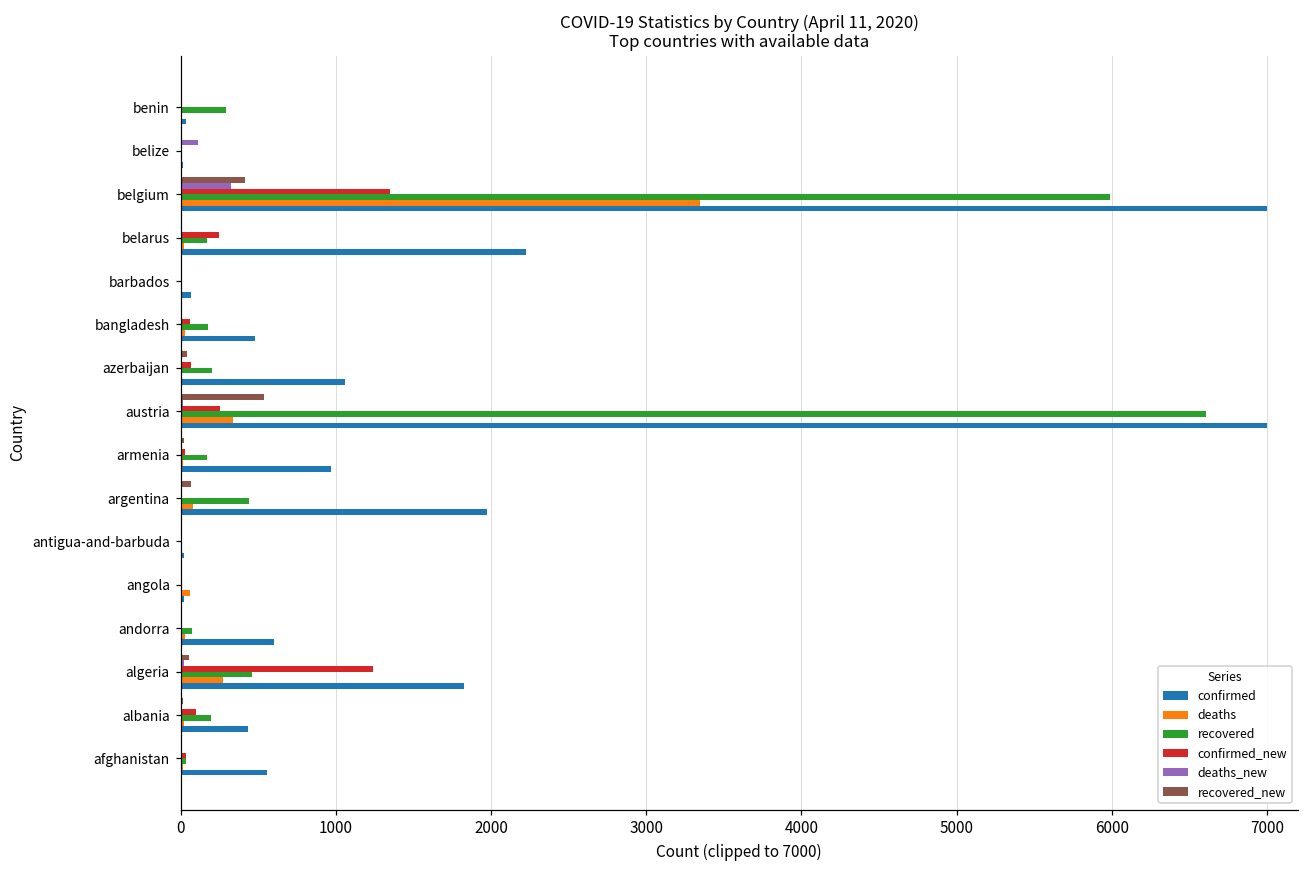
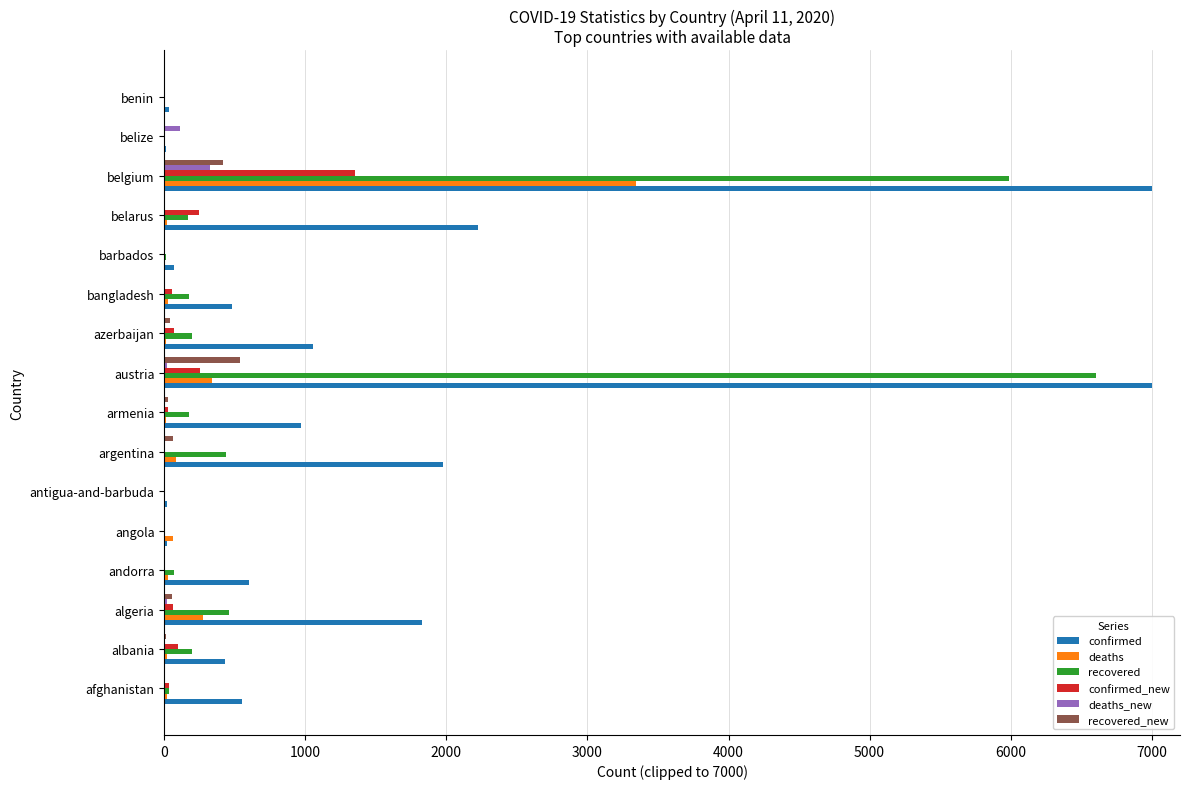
recovered, benin: 300 -> 10
confirmed_new, algeria: 1240 -> 60
